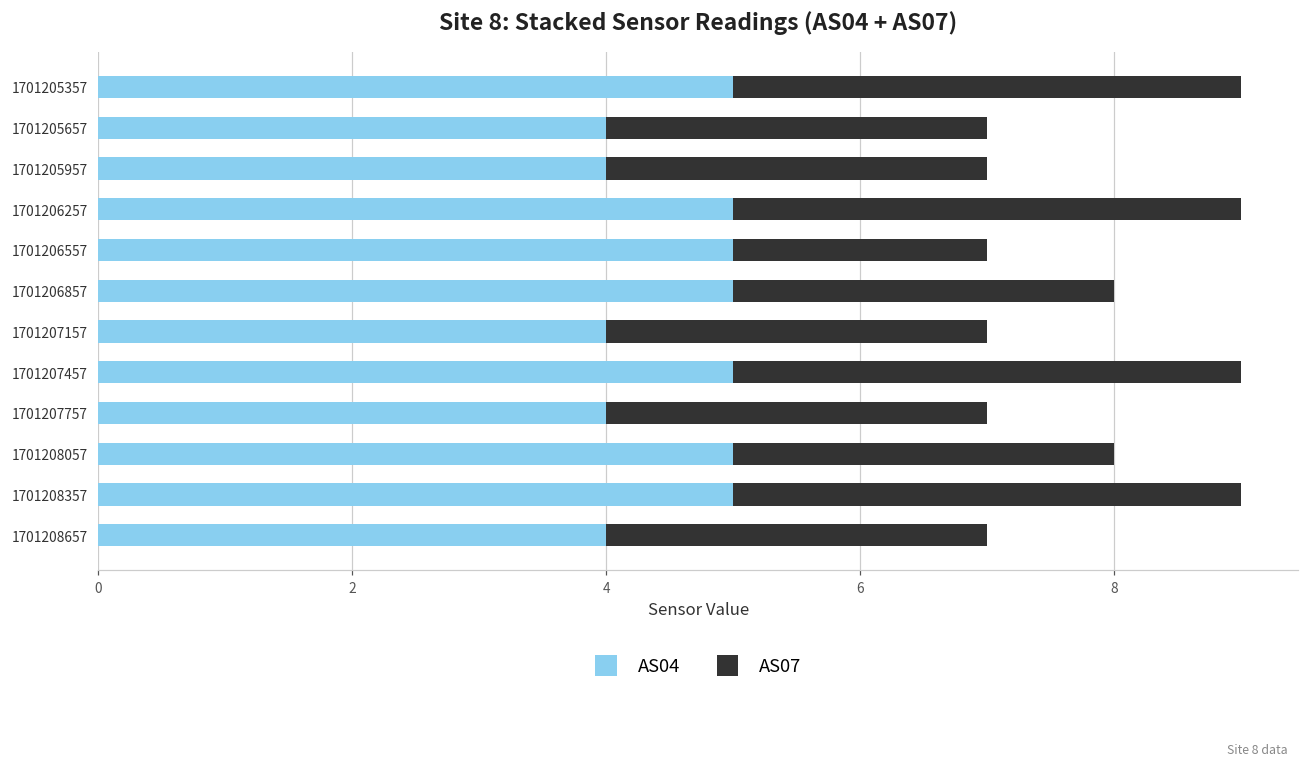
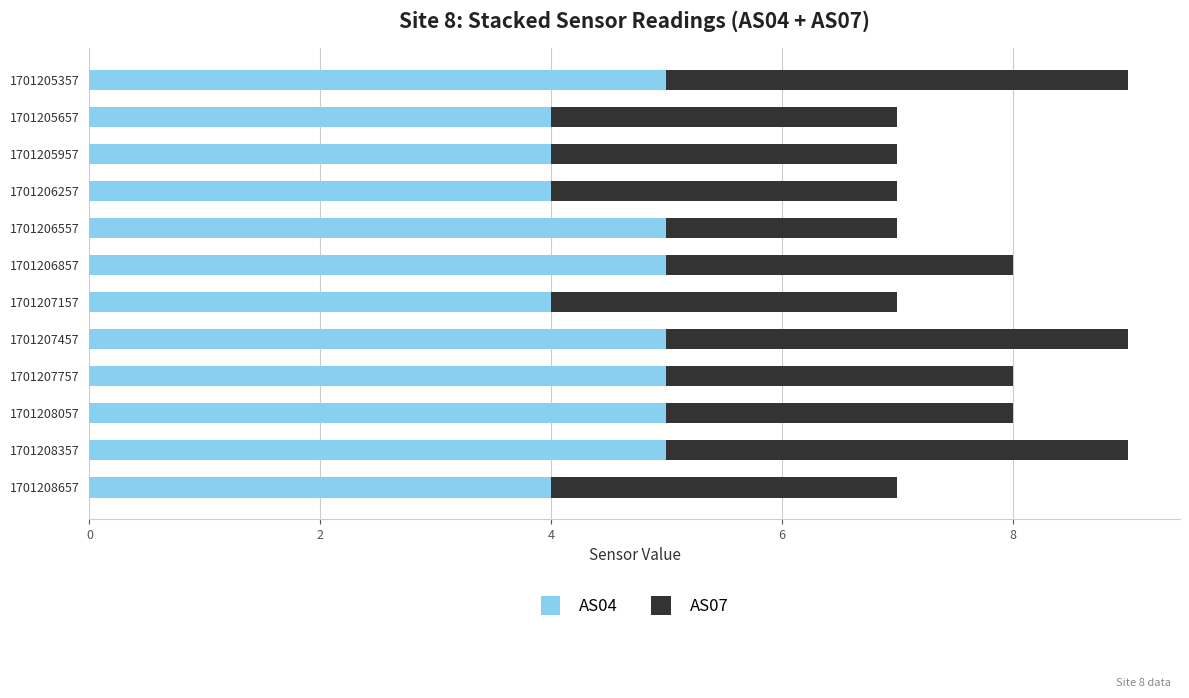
AS04, 1701206257: 5 -> 4
AS07, 1701206257: 4 -> 3
AS04, 1701207757: 4 -> 5
